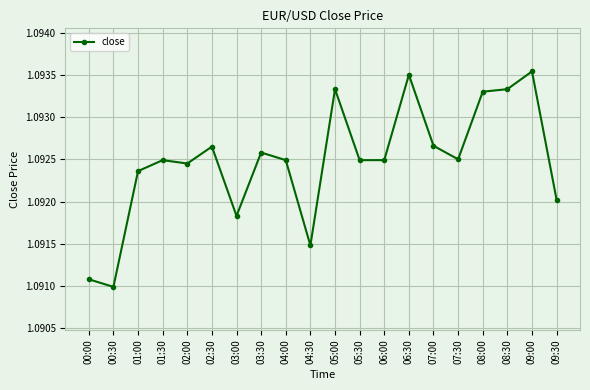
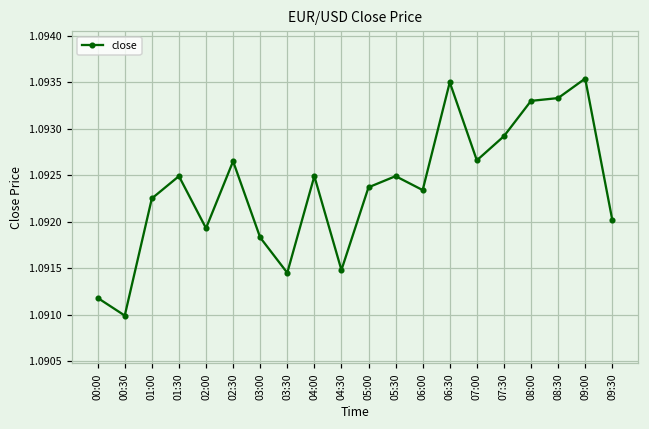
00:00: 1.0911 -> 1.0912
01:00: 1.0924 -> 1.0923
02:00: 1.0925 -> 1.0919
03:30: 1.0926 -> 1.0915
05:00: 1.0933 -> 1.0924
06:00: 1.0925 -> 1.0923
07:30: 1.0925 -> 1.0929
